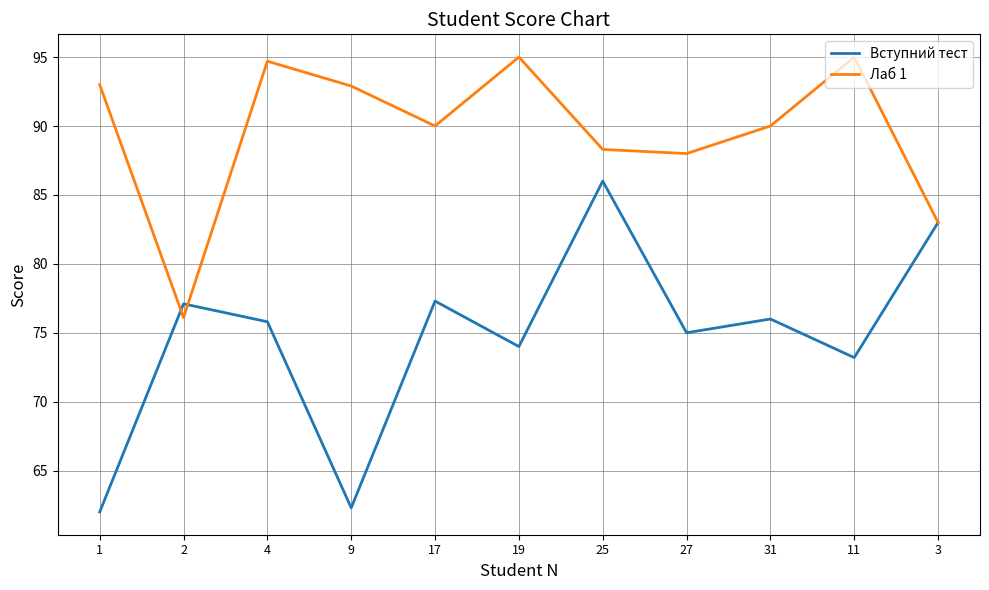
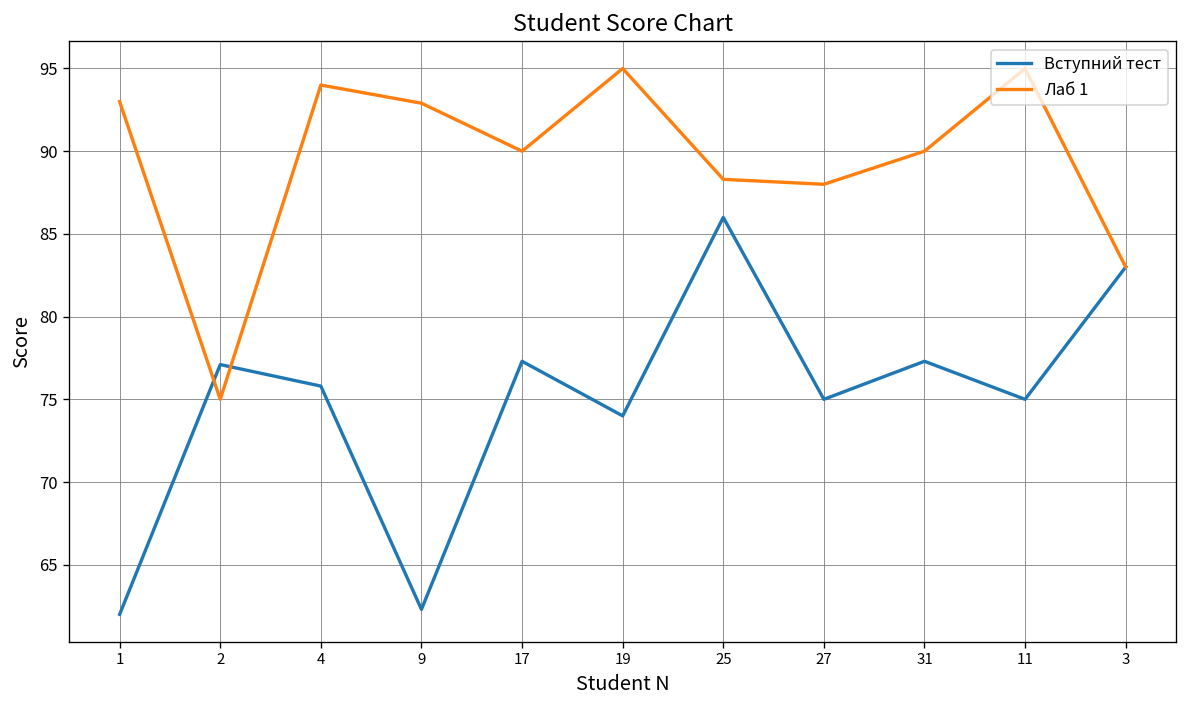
Лаб 1, 2: 76.1 -> 75.0
Лаб 1, 4: 94.7 -> 94.0
Вступний тест, 31: 76.0 -> 77.3
Вступний тест, 11: 73.2 -> 75.0
